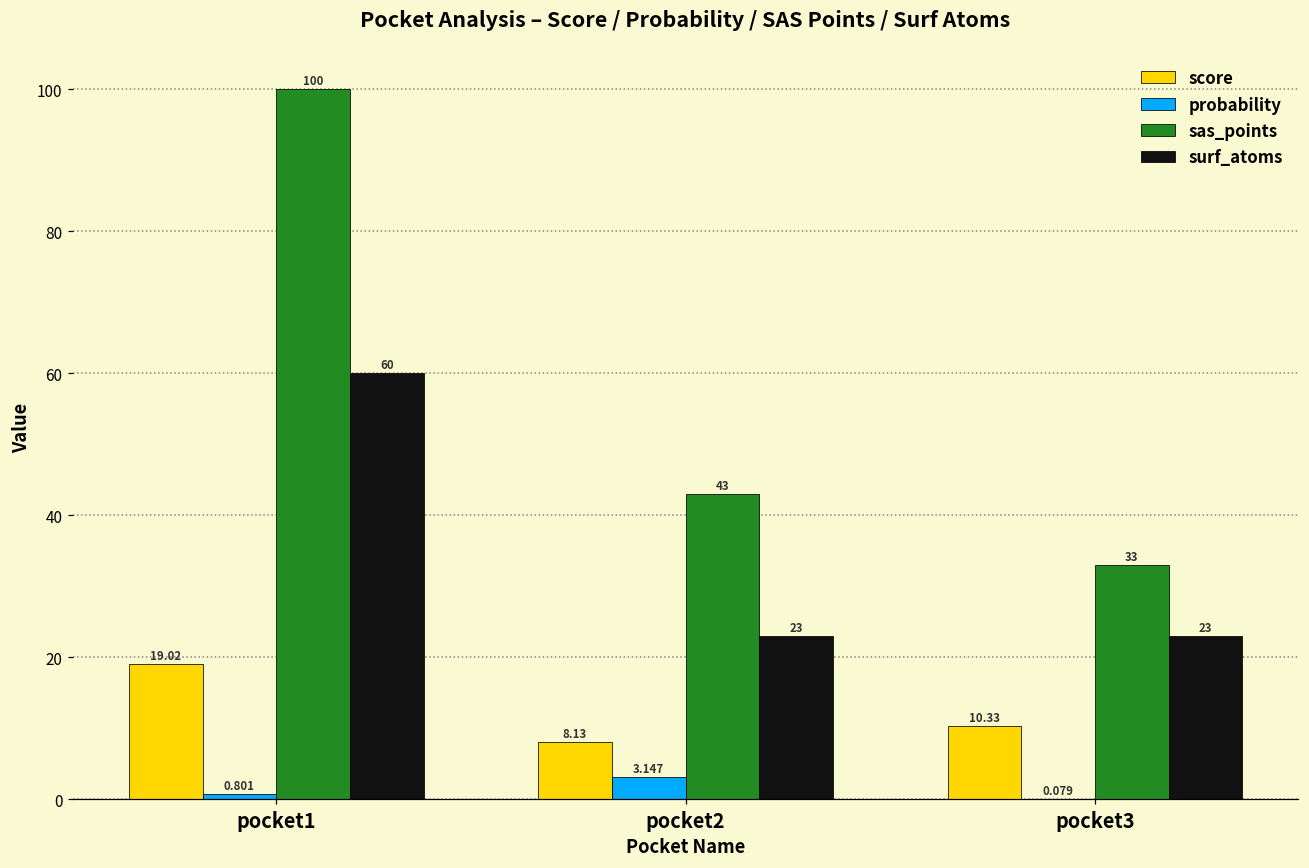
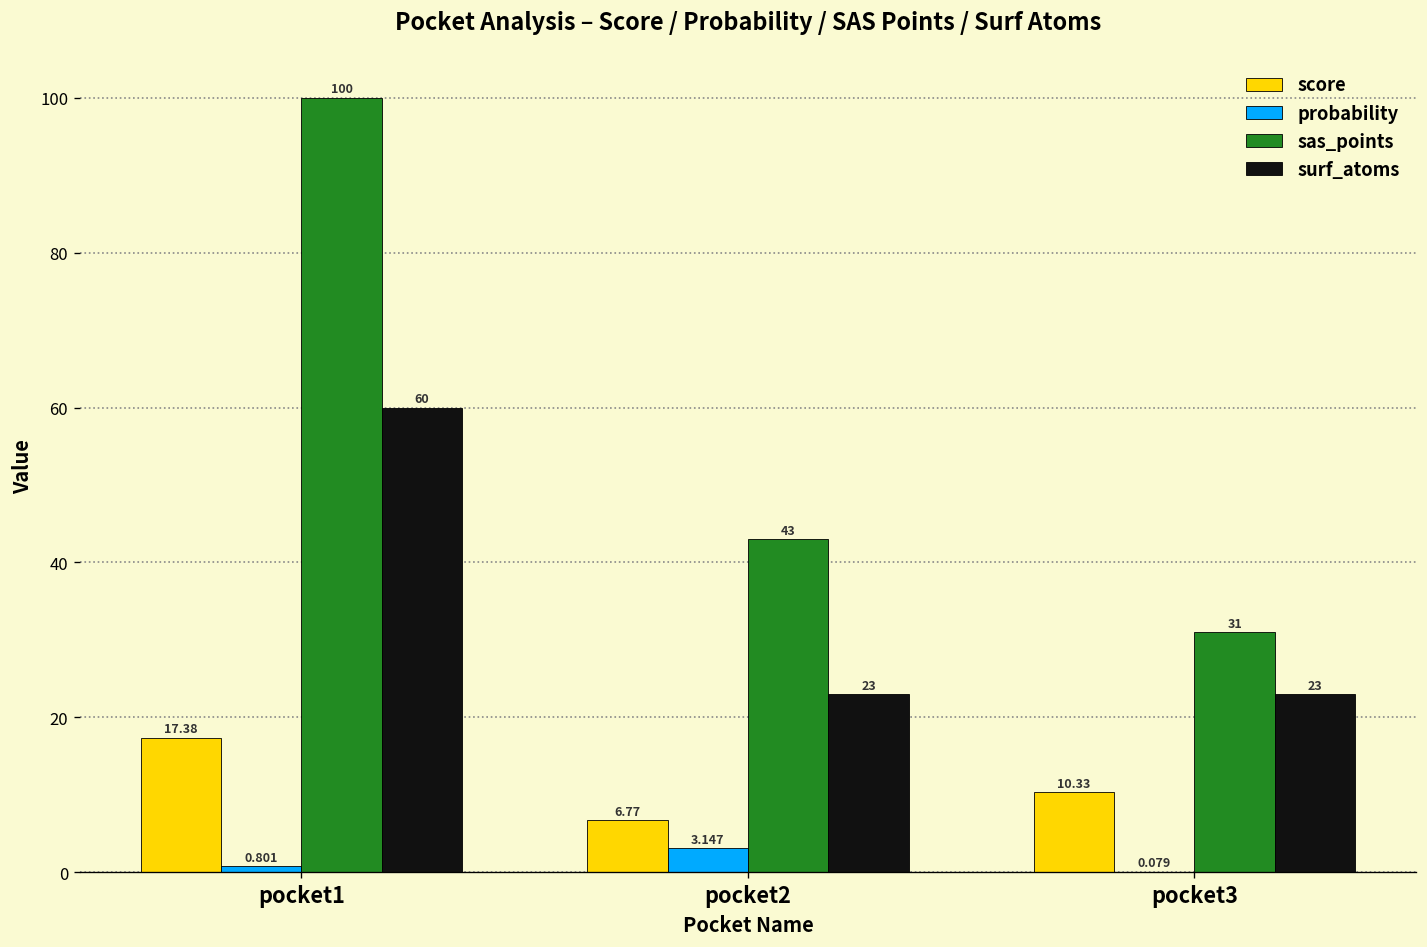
score, pocket1: 19.02 -> 17.38
score, pocket2: 8.13 -> 6.77
sas_points, pocket3: 33 -> 31
